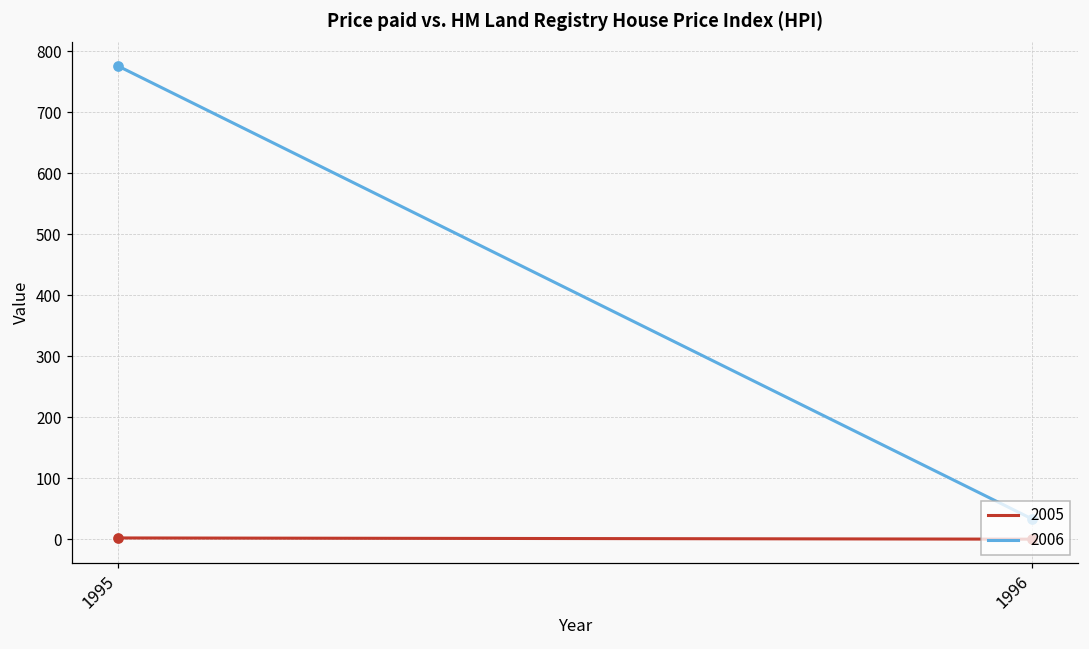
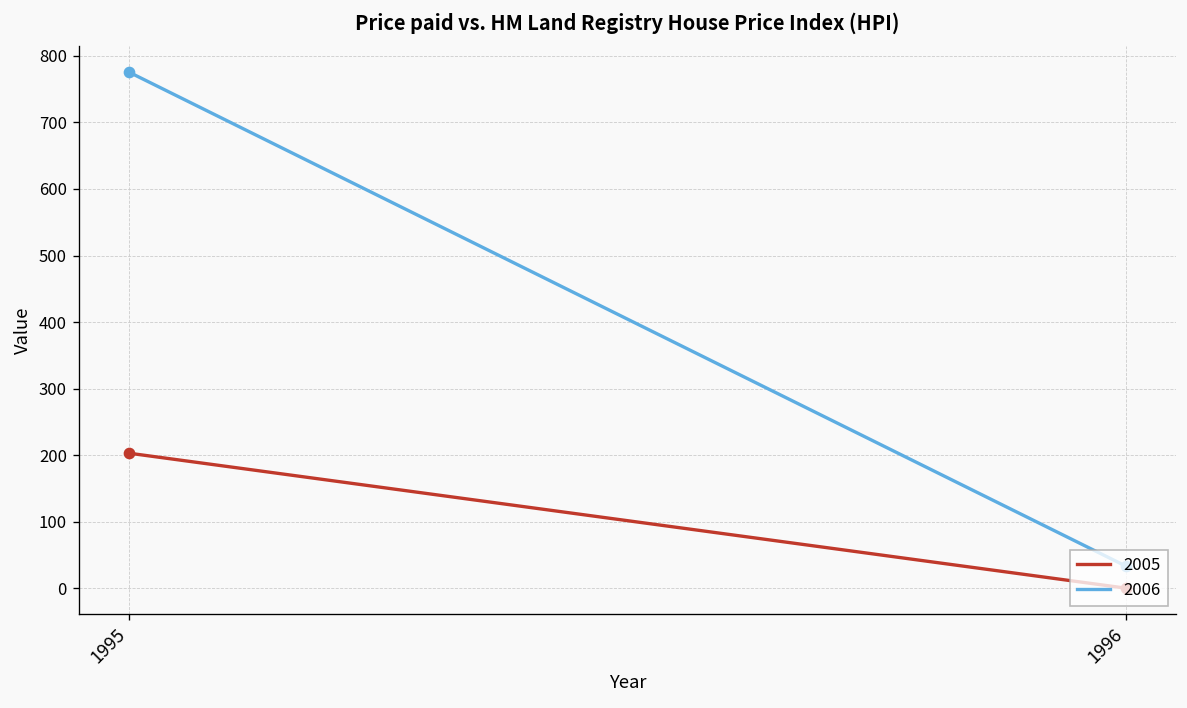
2005, 1995: 0 -> 200
